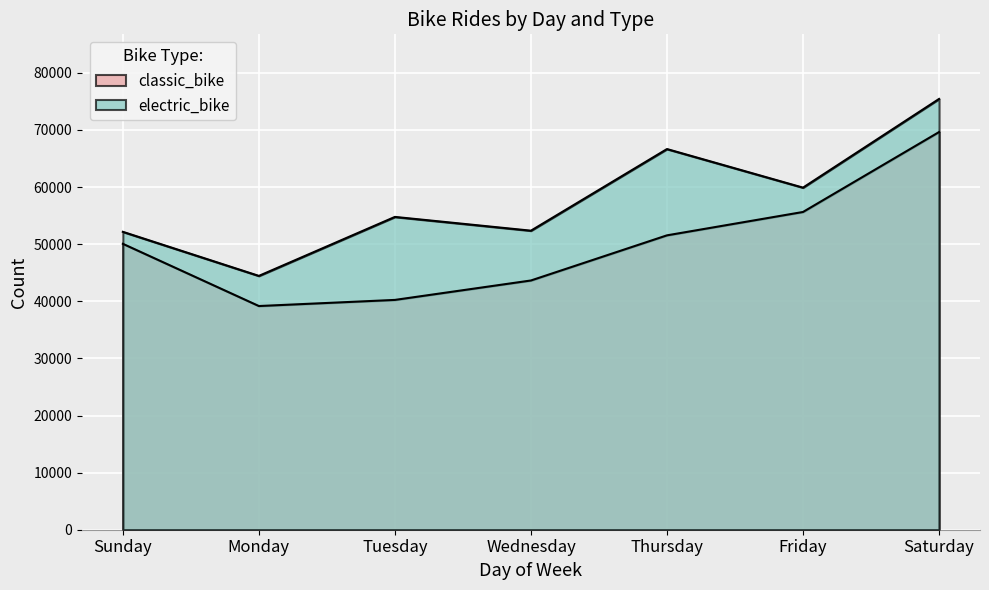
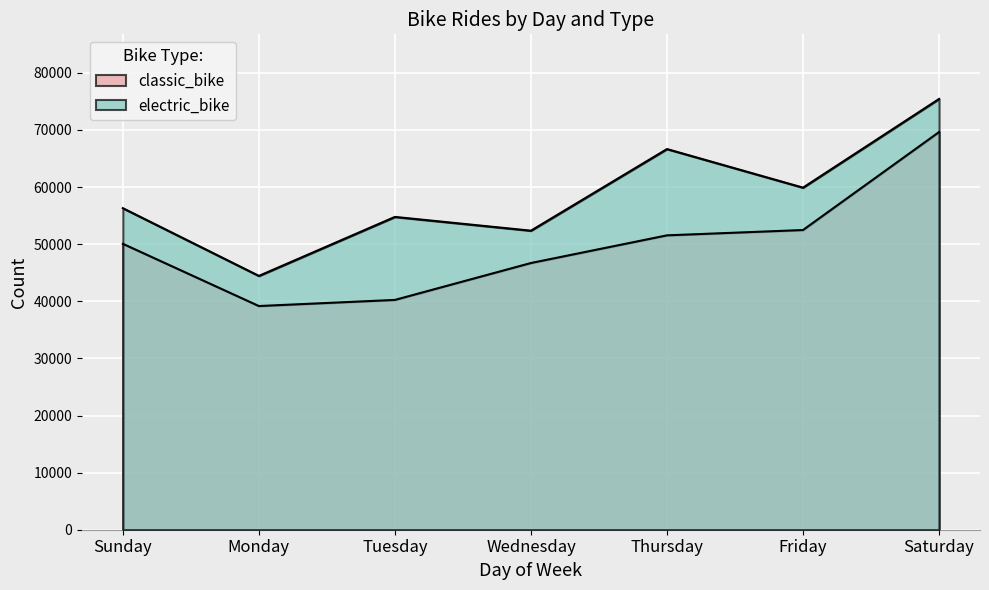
electric_bike, Sunday: 52000 -> 56000
classic_bike, Wednesday: 44000 -> 47000
classic_bike, Friday: 56000 -> 52000
